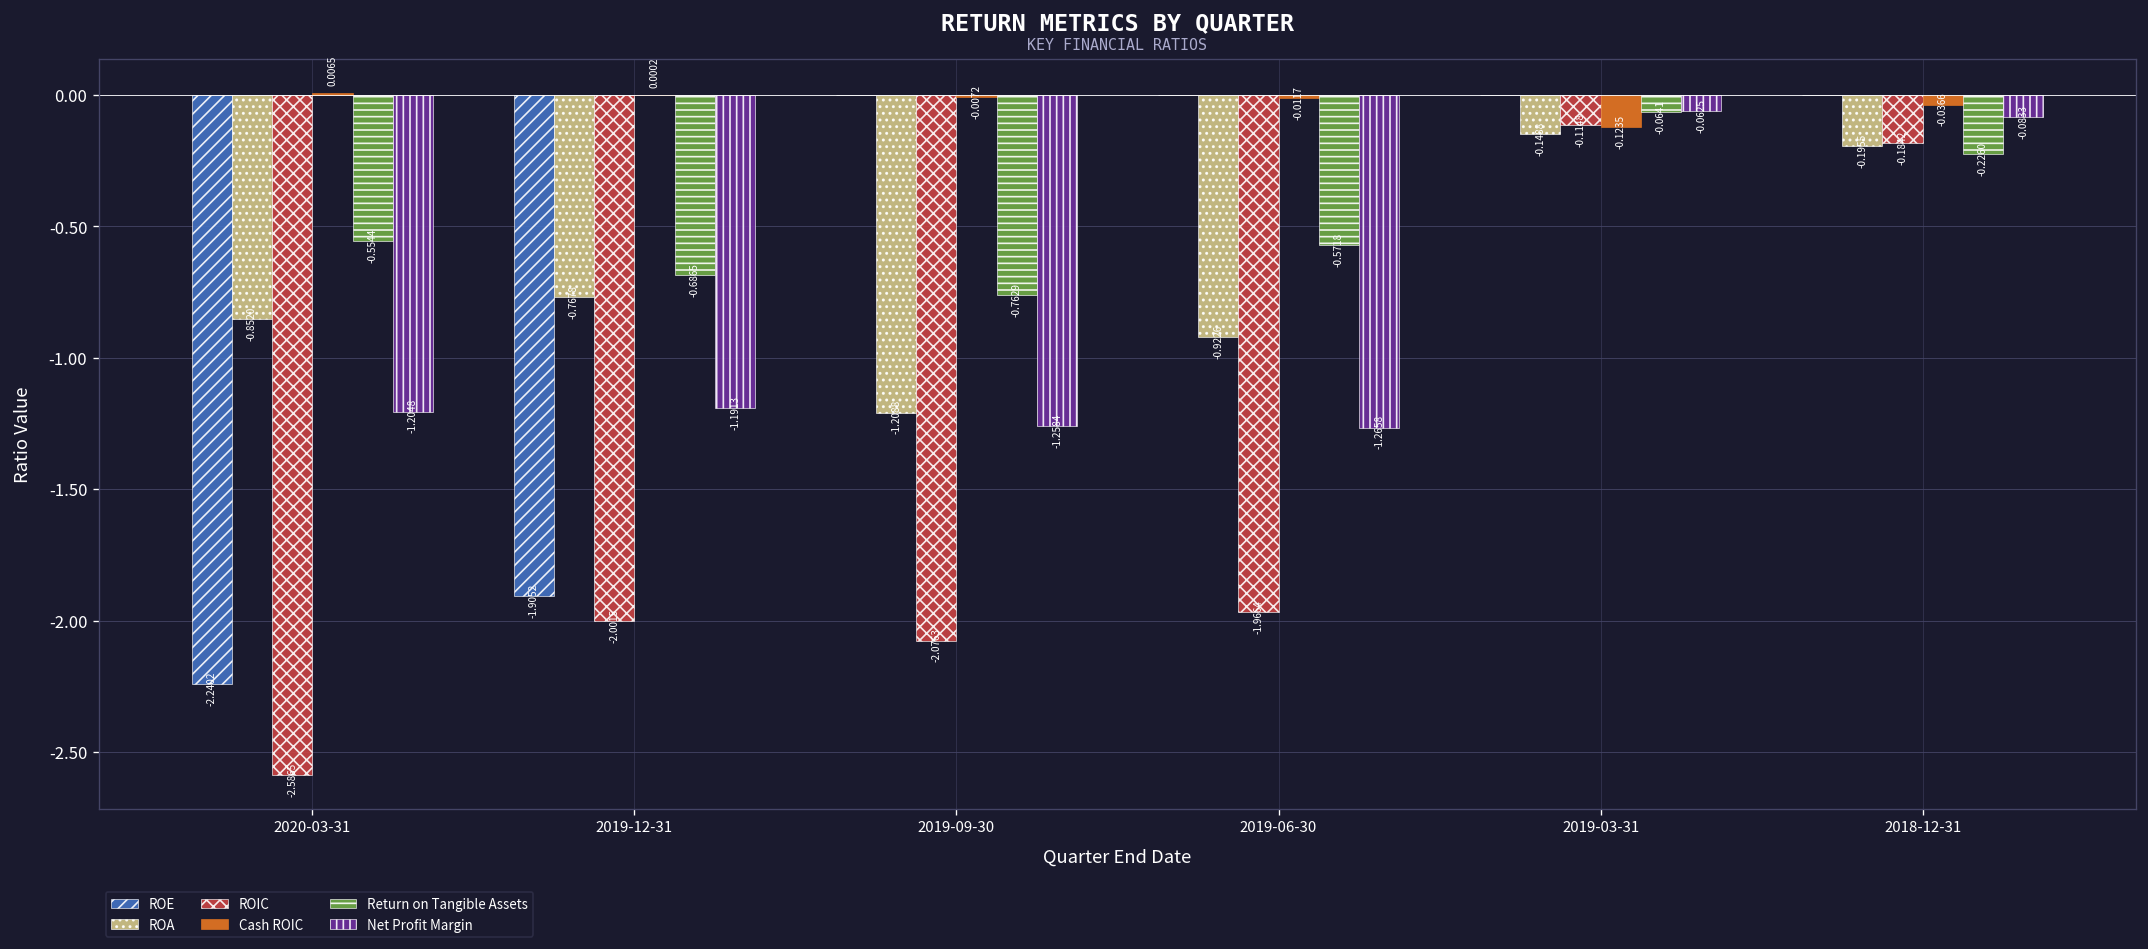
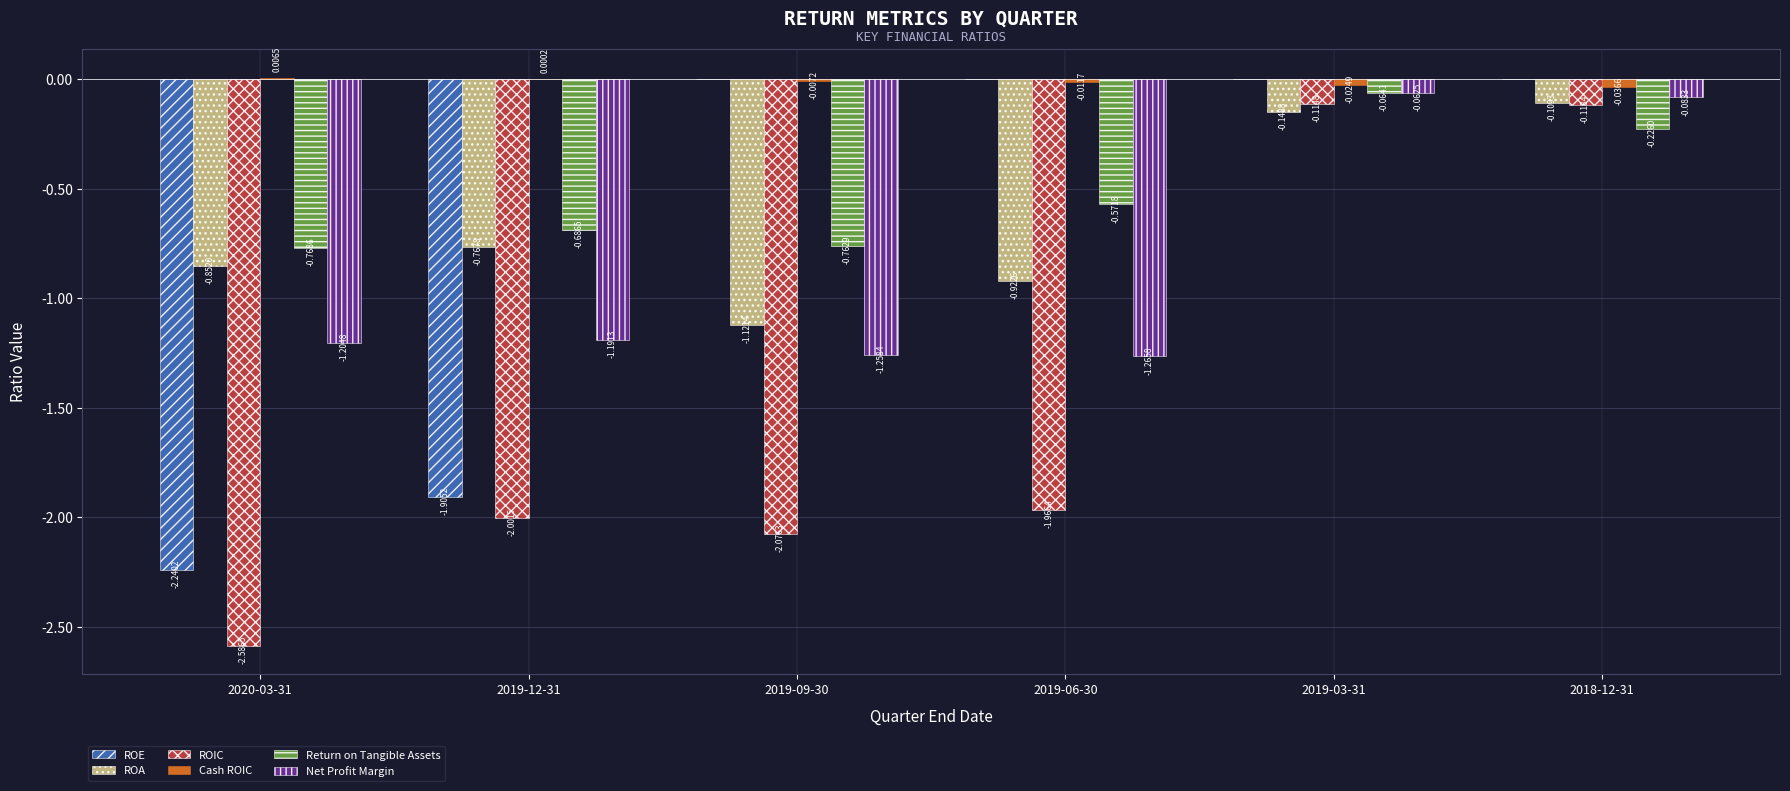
Return on Tangible Assets, 2020-03-31: -0.5544 -> -0.7686
ROA, 2019-09-30: -1.2088 -> -1.1214
Cash ROIC, 2019-03-31: -0.1235 -> -0.0249
ROA, 2018-12-31: -0.1955 -> -0.1093
ROIC, 2018-12-31: -0.1842 -> -0.1184
